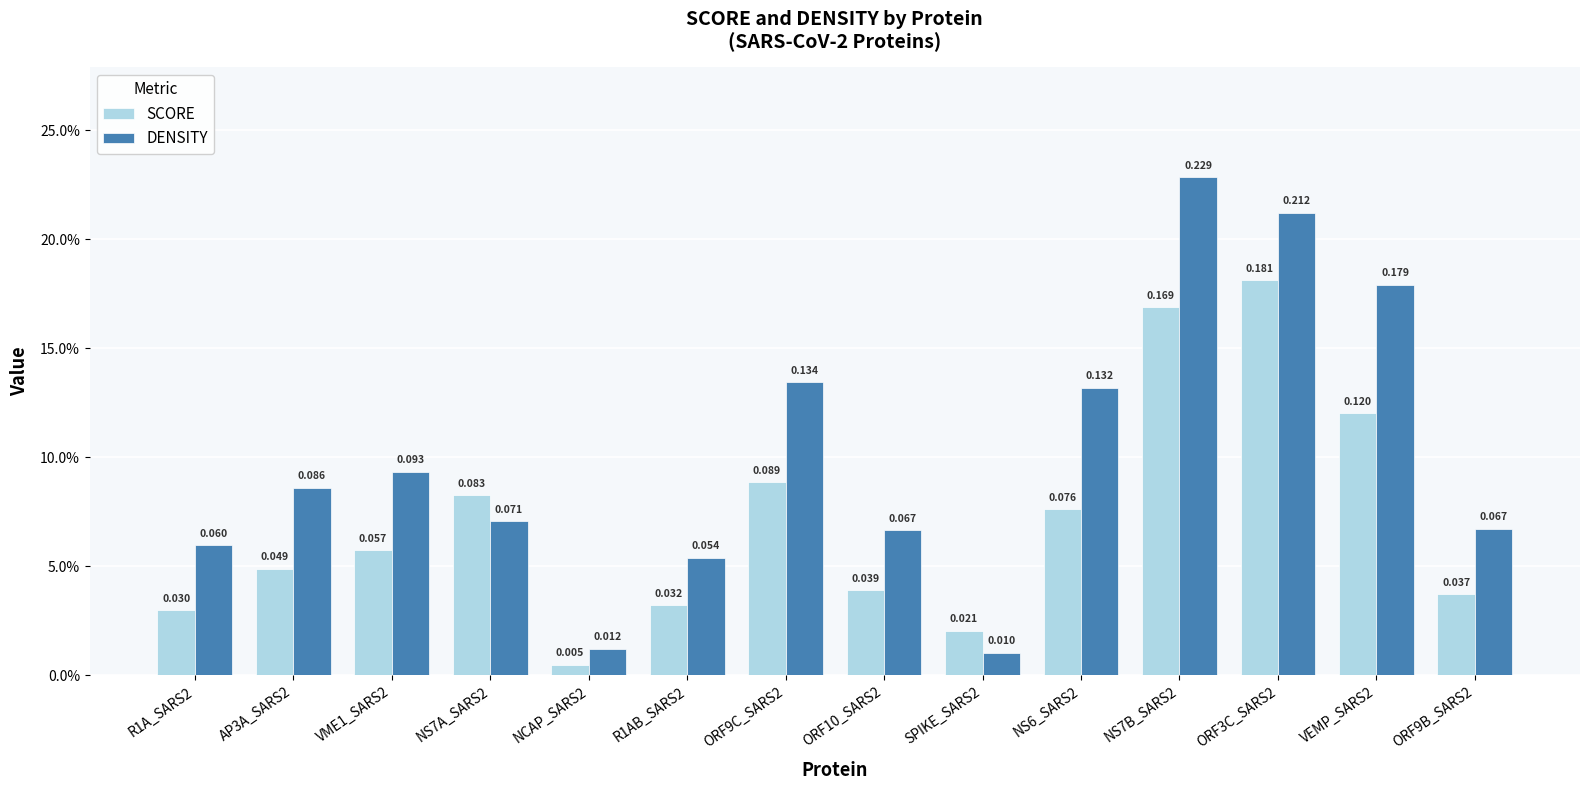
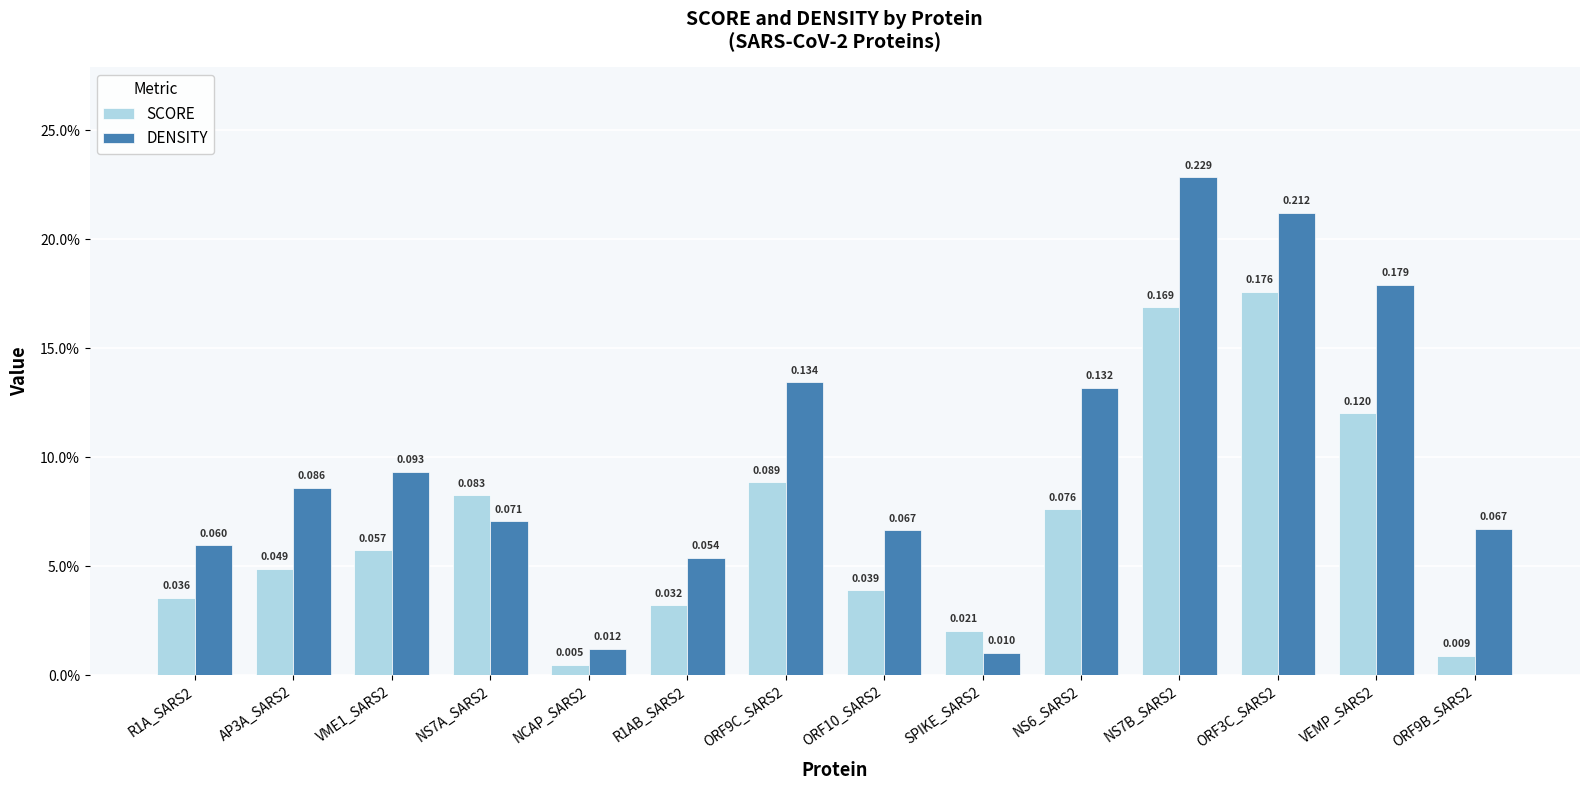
SCORE, R1A_SARS2: 0.030 -> 0.036
SCORE, ORF3C_SARS2: 0.181 -> 0.176
SCORE, ORF9B_SARS2: 0.037 -> 0.009
